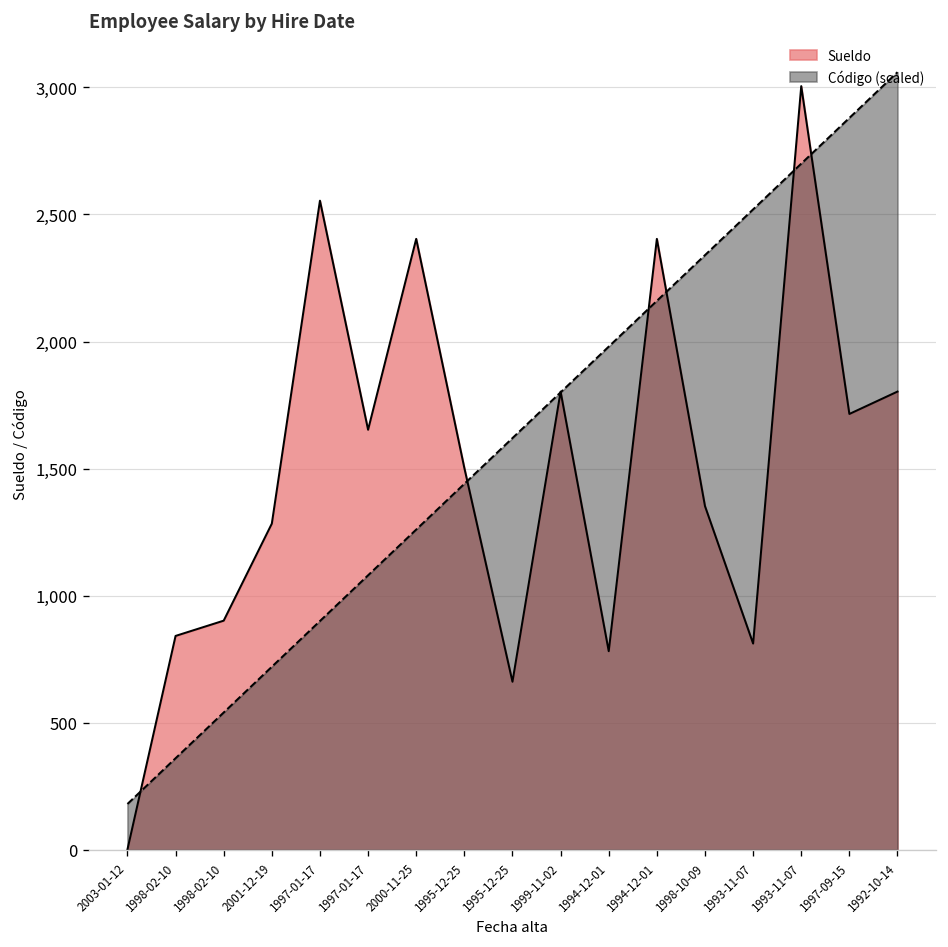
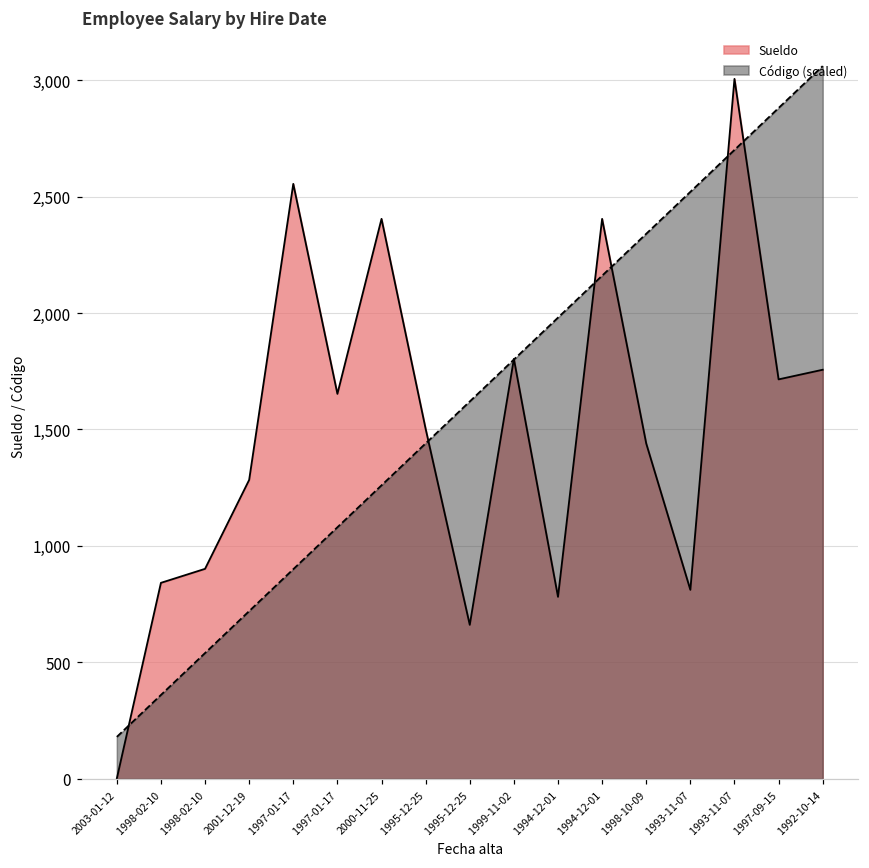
Sueldo, 1998-10-09: 1,350 -> 1,440
Sueldo, 1992-10-14: 1,800 -> 1,760
